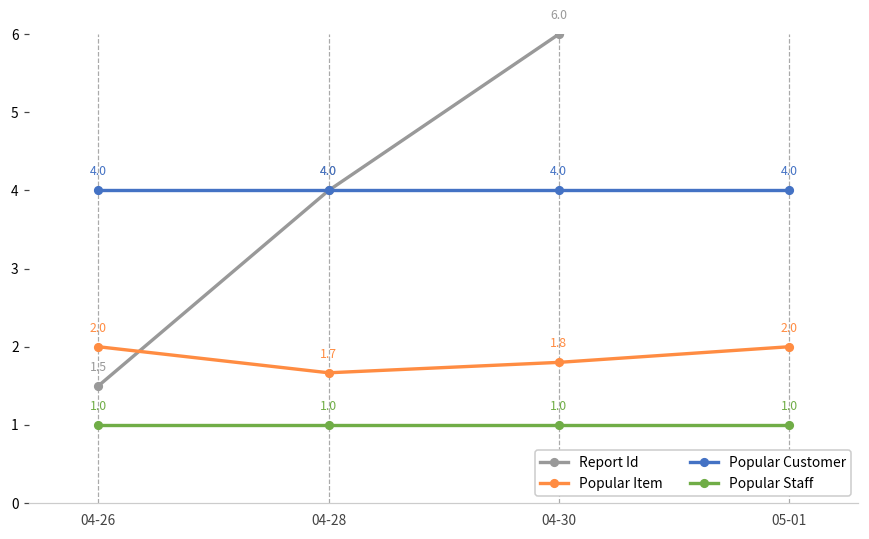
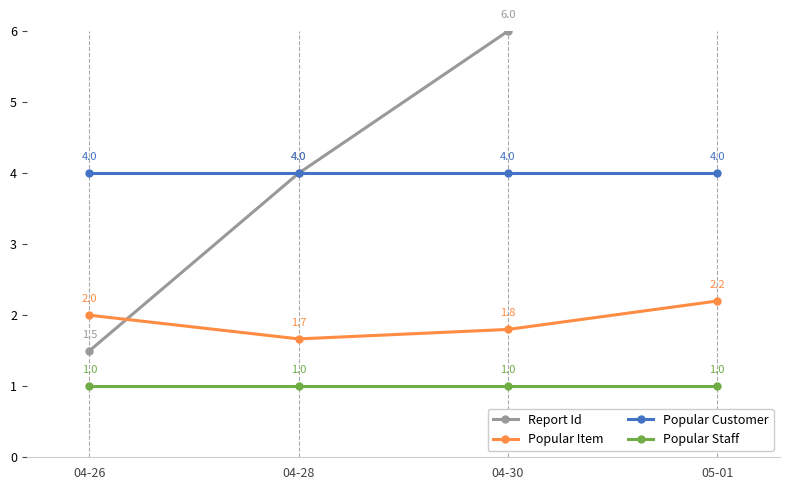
Popular Item, 05-01: 2.0 -> 2.2
